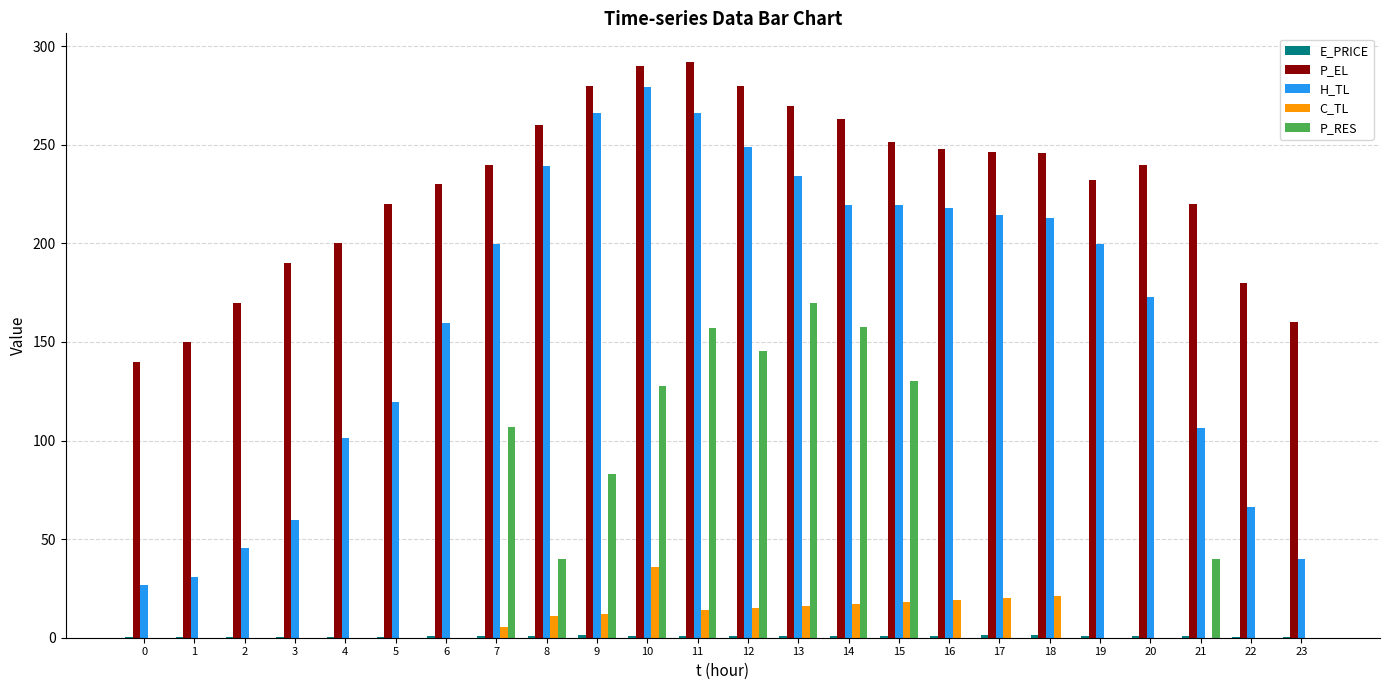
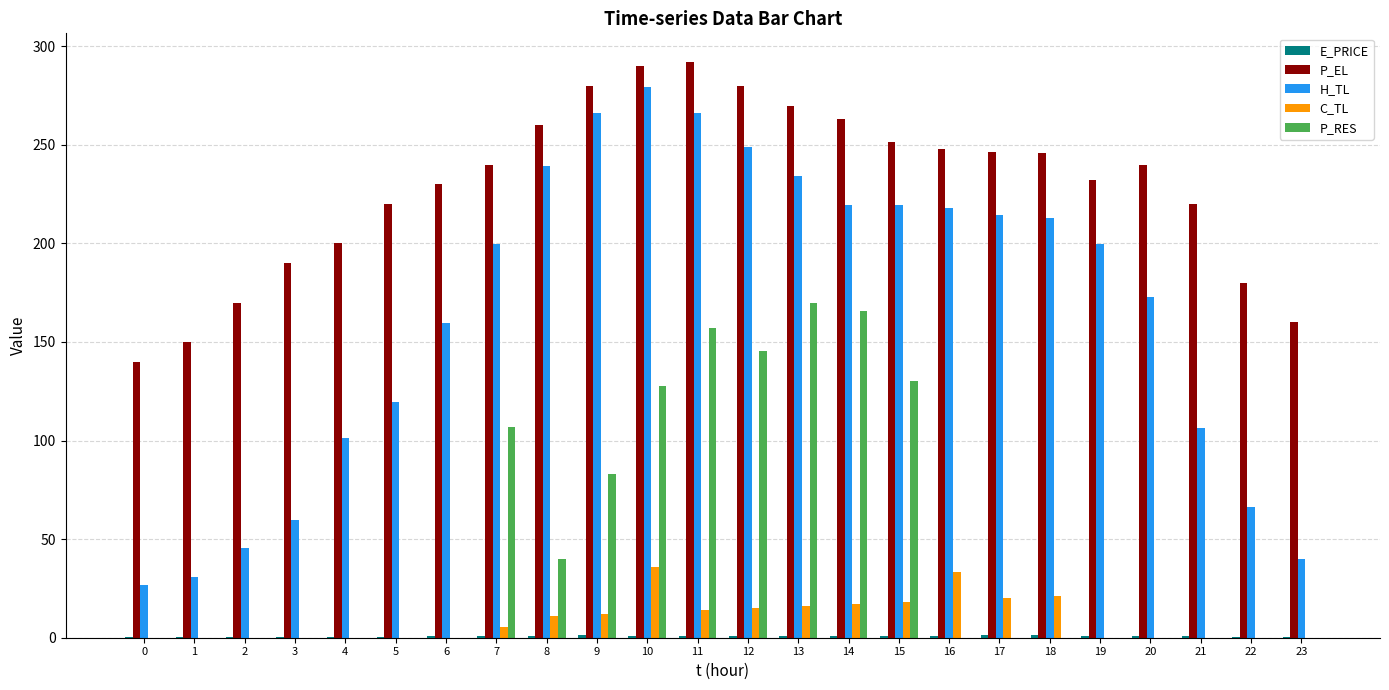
P_RES, 14: 158 -> 166
C_TL, 16: 19 -> 33
P_RES, 21: 40 -> 0
